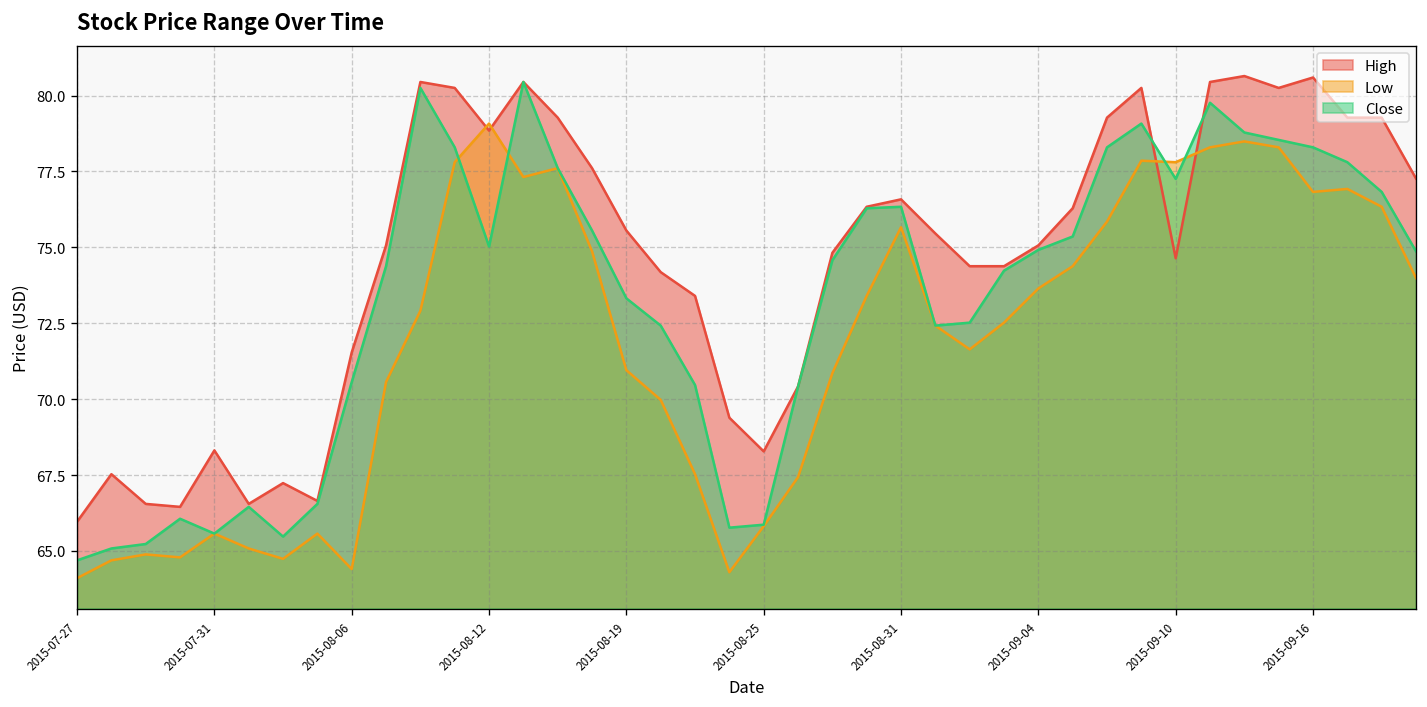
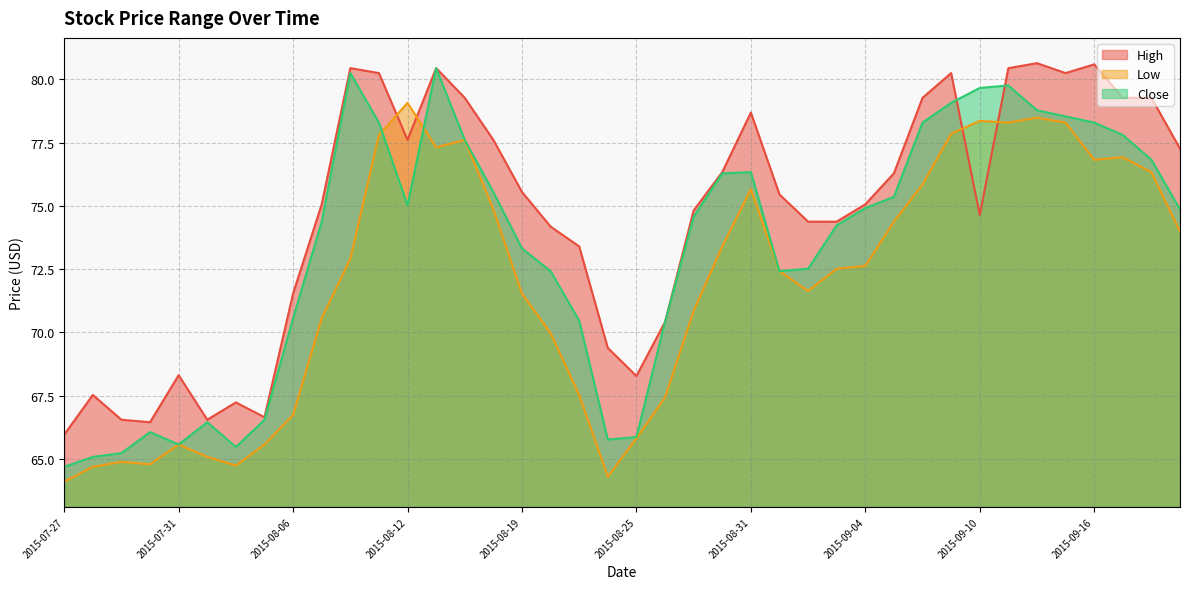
Low, 2015-08-06: 64.4 -> 66.7
High, 2015-08-12: 78.8 -> 77.6
Low, 2015-08-19: 71.0 -> 71.5
High, 2015-08-31: 76.6 -> 78.7
Low, 2015-09-04: 73.6 -> 72.6
Low, 2015-09-10: 77.8 -> 78.4
Close, 2015-09-10: 77.3 -> 79.7
